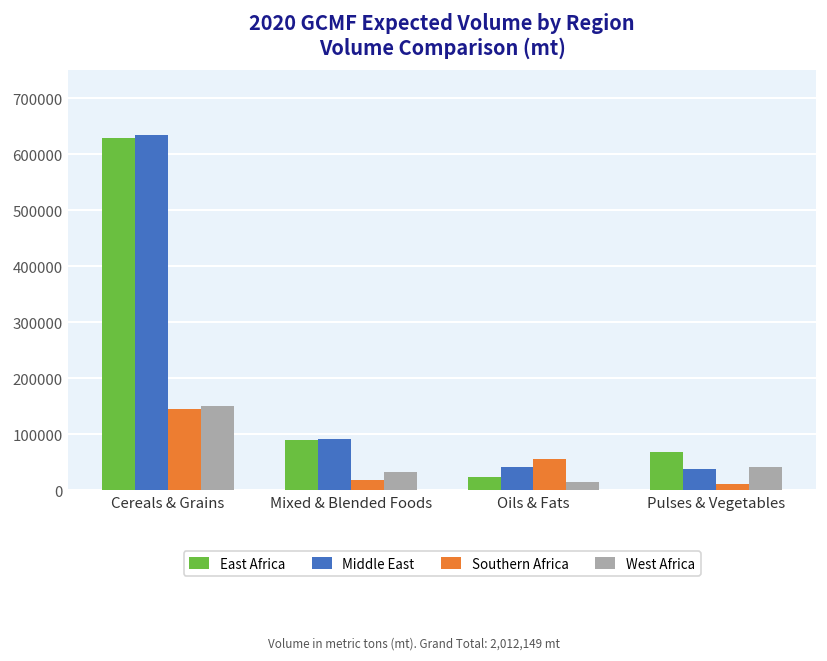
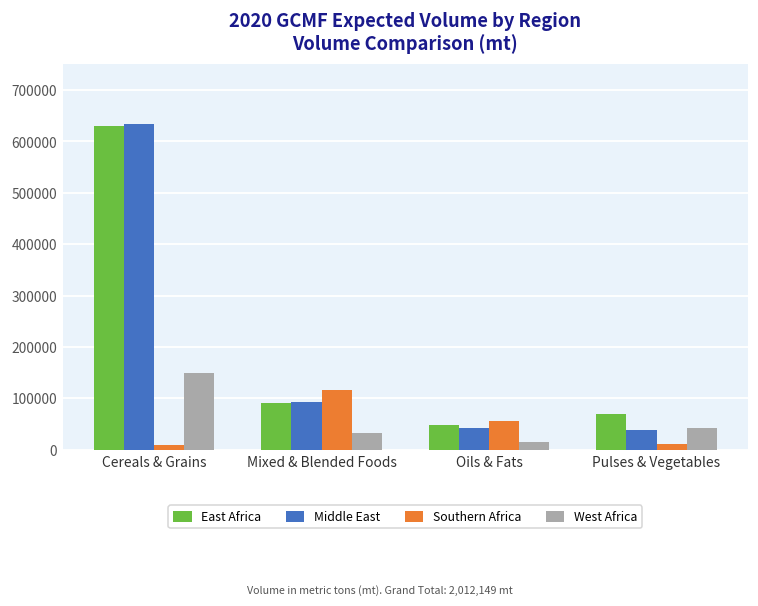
Southern Africa, Cereals & Grains: 150000 -> 10000
Southern Africa, Mixed & Blended Foods: 20000 -> 120000
East Africa, Oils & Fats: 20000 -> 50000
